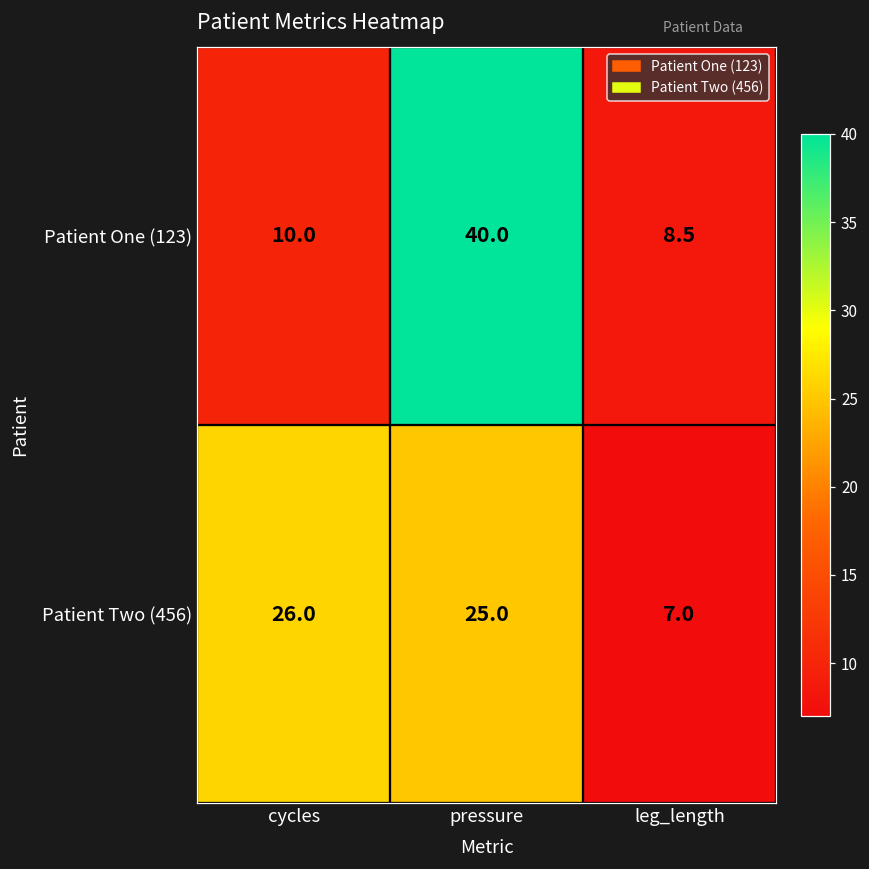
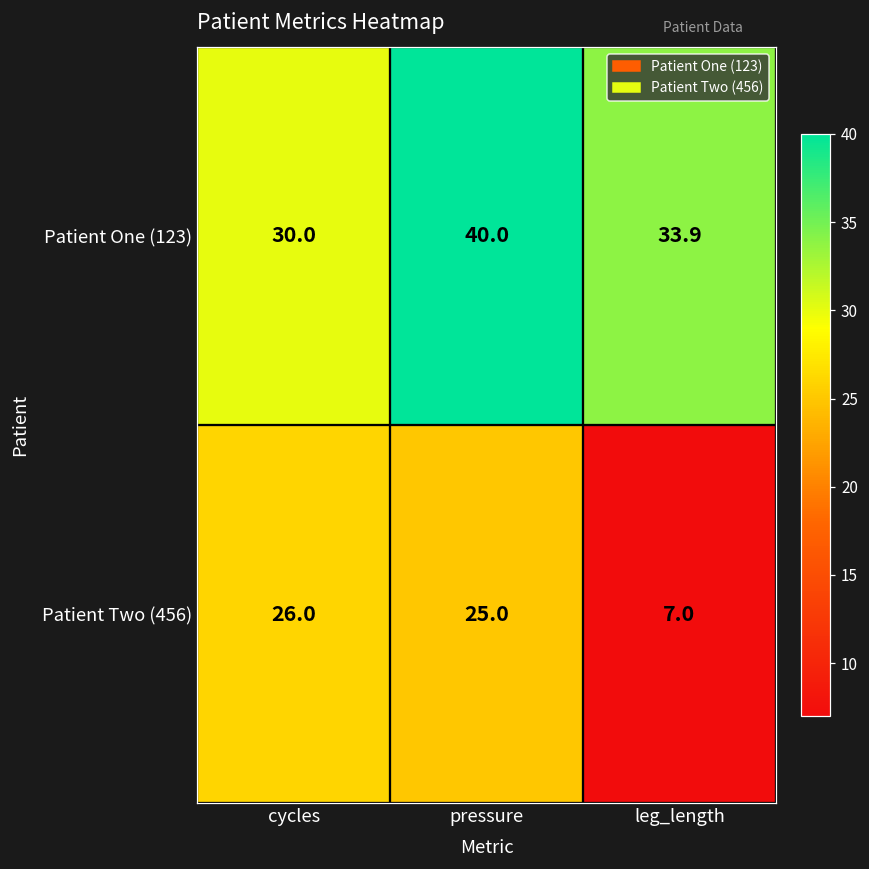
Patient One (123), cycles: 10.0 -> 30.0
Patient One (123), leg_length: 8.5 -> 33.9
